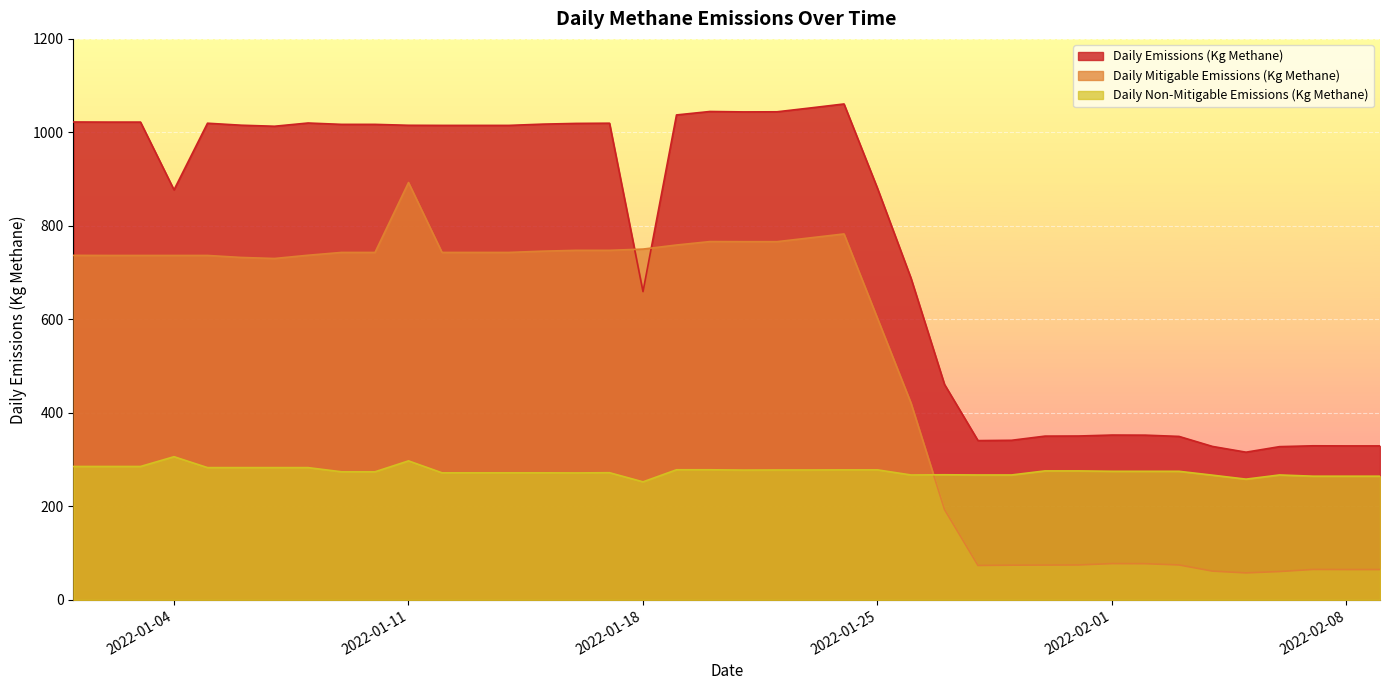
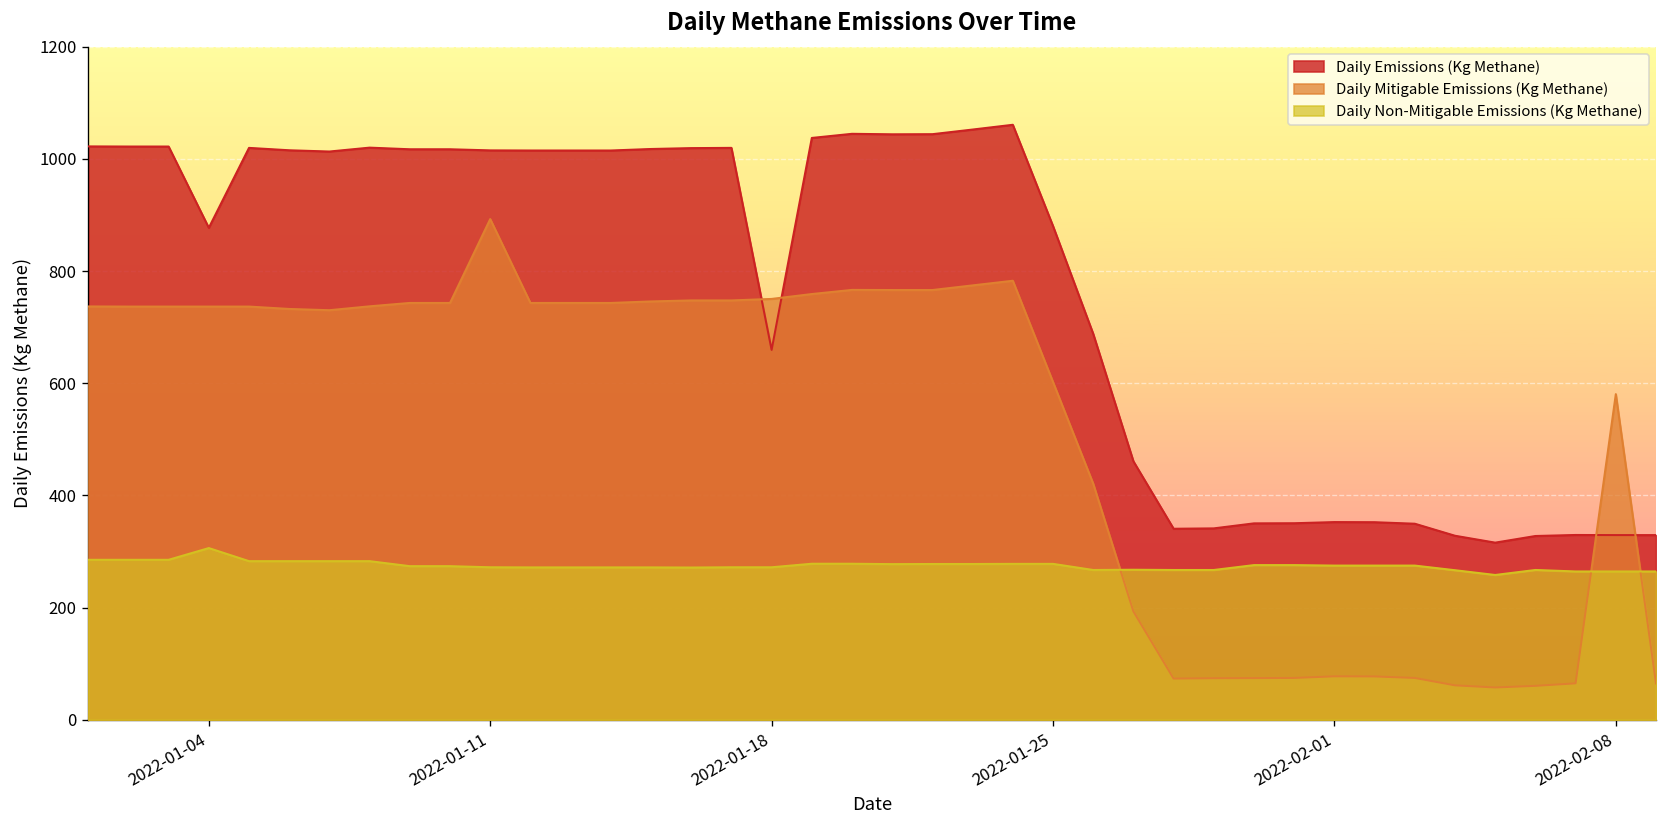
Daily Non-Mitigable Emissions (Kg Methane), 2022-01-11: 300 -> 270
Daily Non-Mitigable Emissions (Kg Methane), 2022-01-18: 250 -> 270
Daily Mitigable Emissions (Kg Methane), 2022-02-08: 60 -> 580
